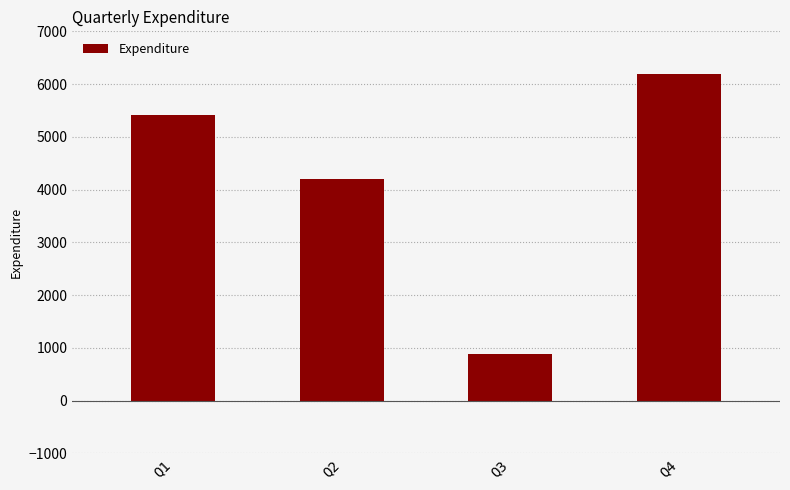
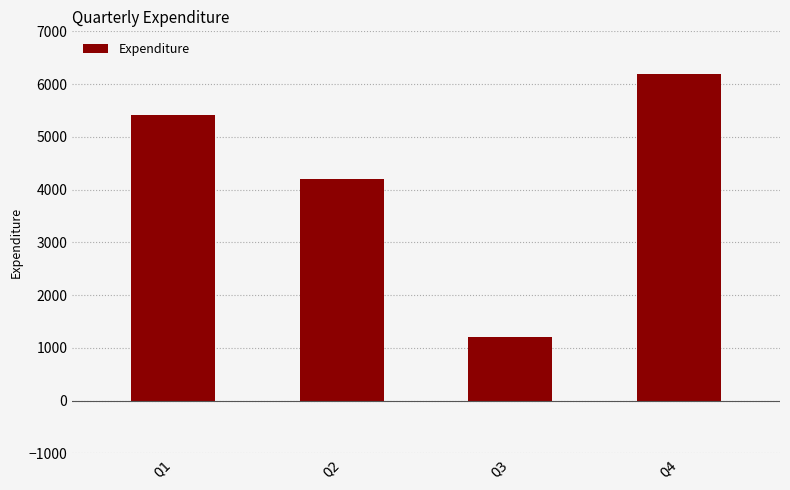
Q3: 900 -> 1200
